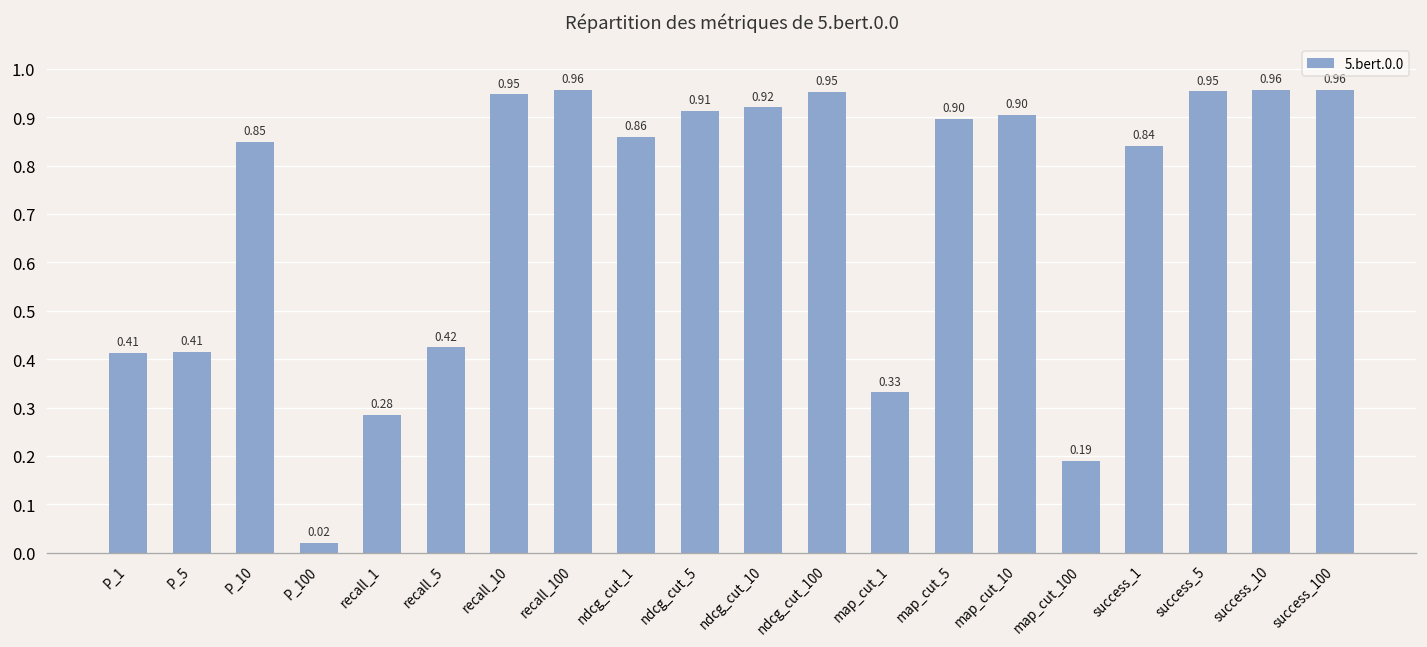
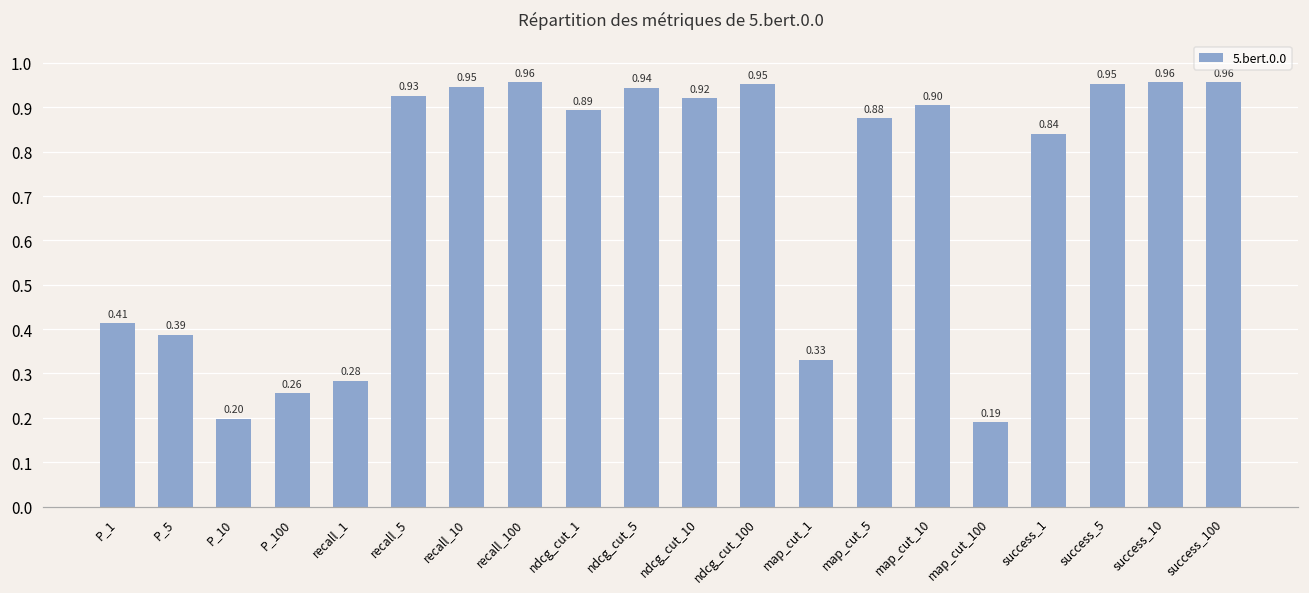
P_5: 0.41 -> 0.39
P_10: 0.85 -> 0.20
P_100: 0.02 -> 0.26
recall_5: 0.42 -> 0.93
ndcg_cut_1: 0.86 -> 0.89
ndcg_cut_5: 0.91 -> 0.94
map_cut_5: 0.90 -> 0.88
